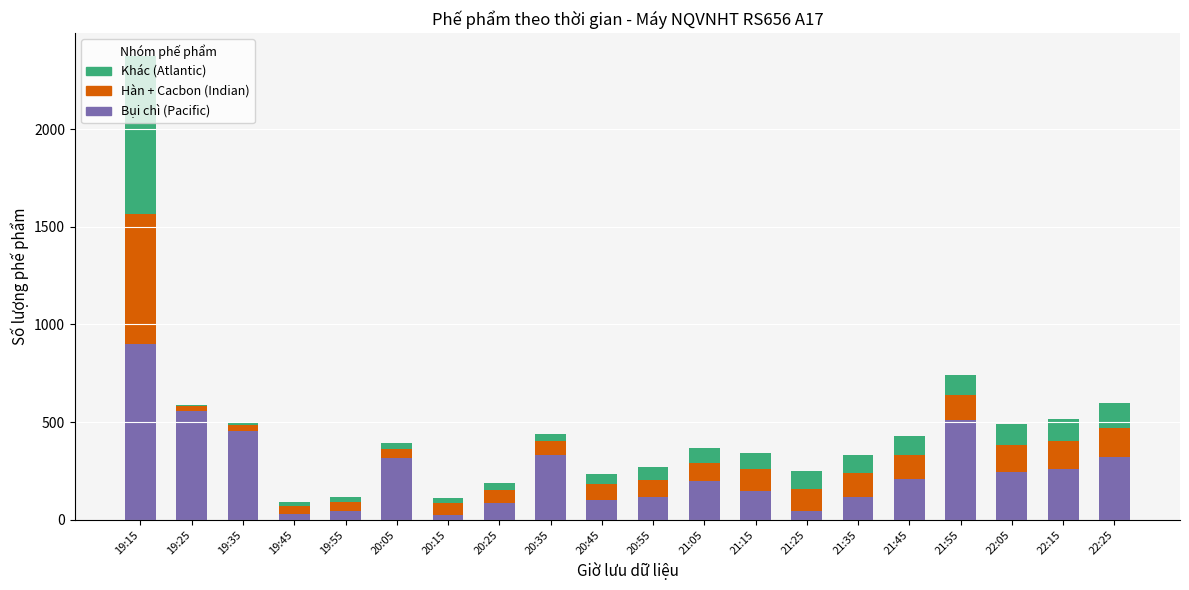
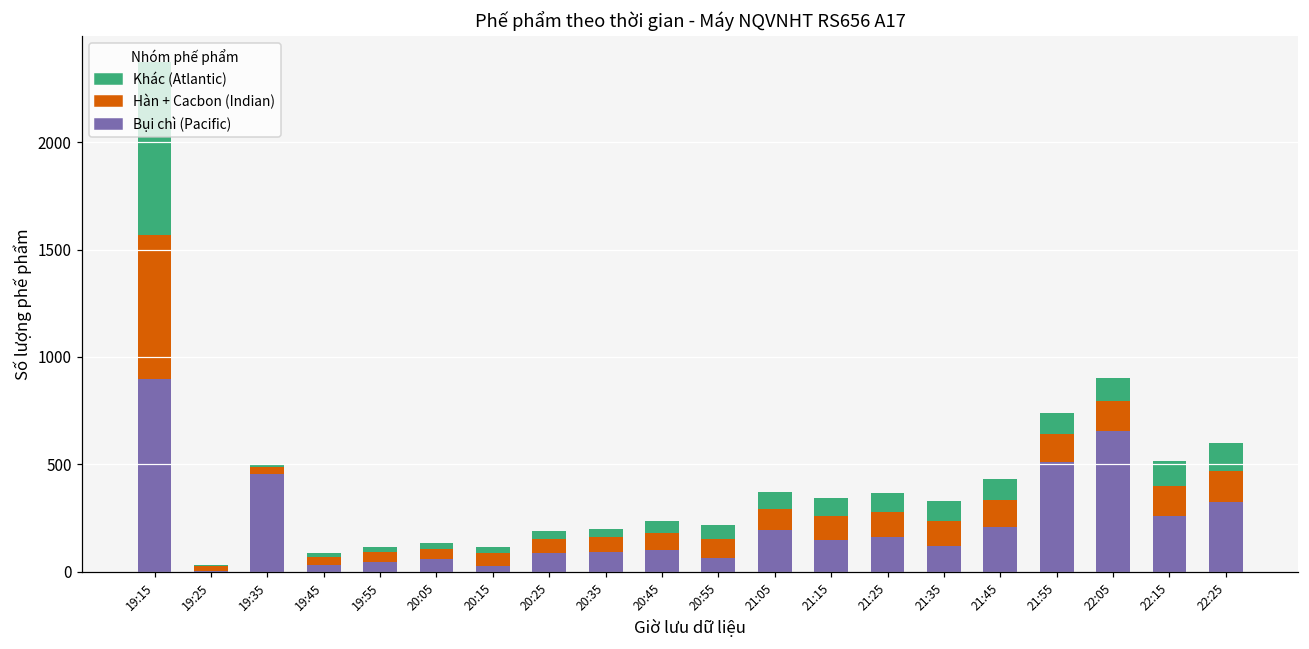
Bụi chì (Pacific), 19:25: 560 -> 0
Bụi chì (Pacific), 20:05: 320 -> 60
Bụi chì (Pacific), 20:35: 330 -> 90
Bụi chì (Pacific), 20:55: 120 -> 60
Bụi chì (Pacific), 21:25: 50 -> 160
Bụi chì (Pacific), 22:05: 250 -> 660
